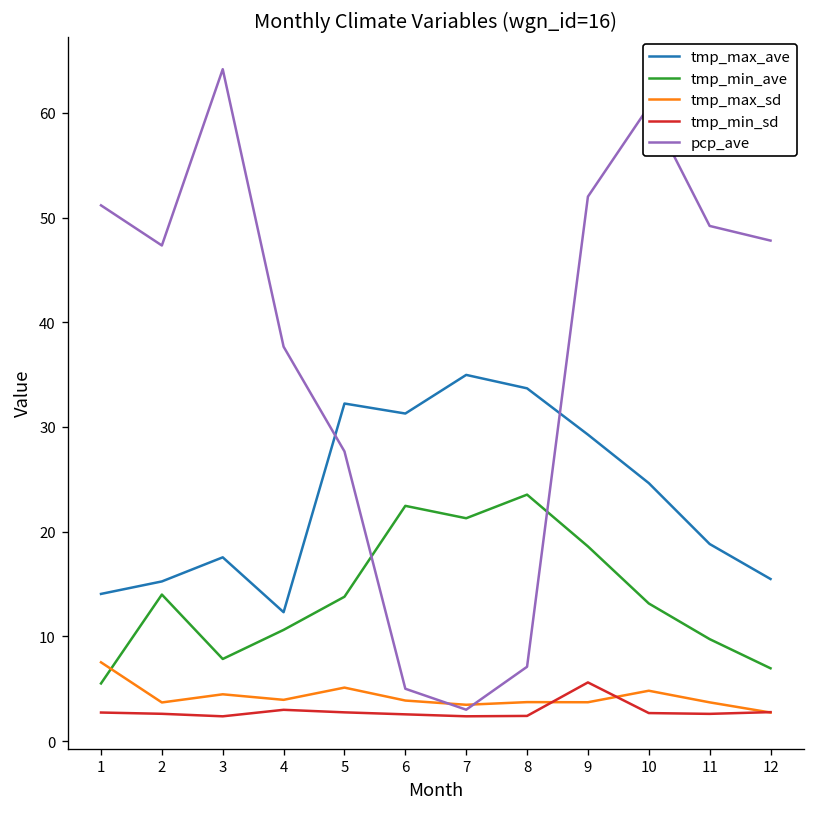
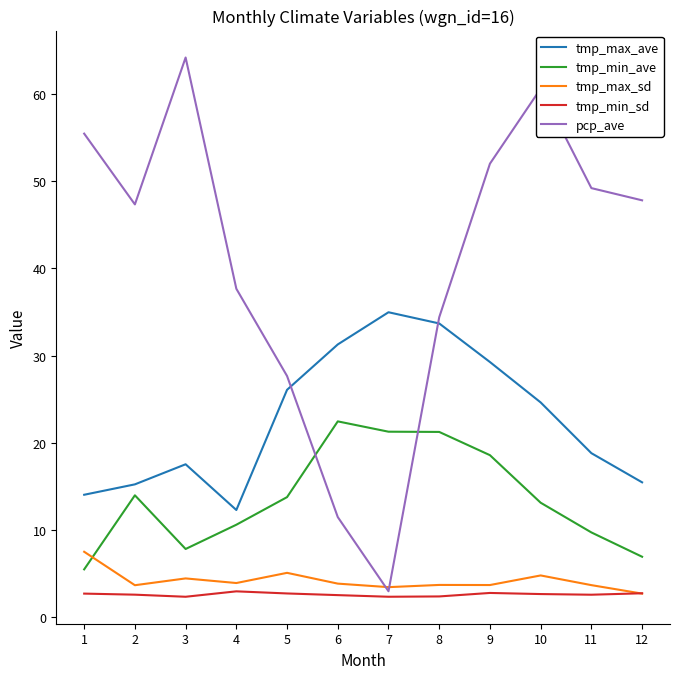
pcp_ave, 1: 51 -> 55
tmp_max_ave, 5: 32 -> 26
pcp_ave, 6: 5 -> 12
tmp_min_ave, 8: 24 -> 21
pcp_ave, 8: 7 -> 34
tmp_min_sd, 9: 6 -> 3
